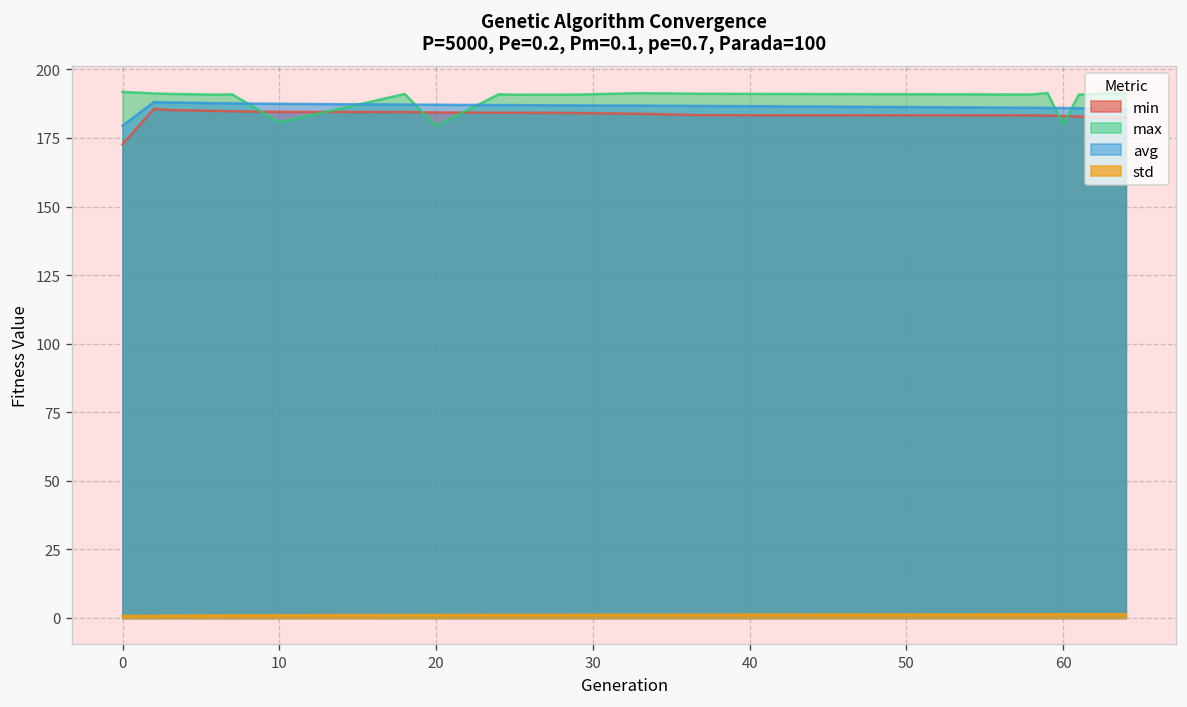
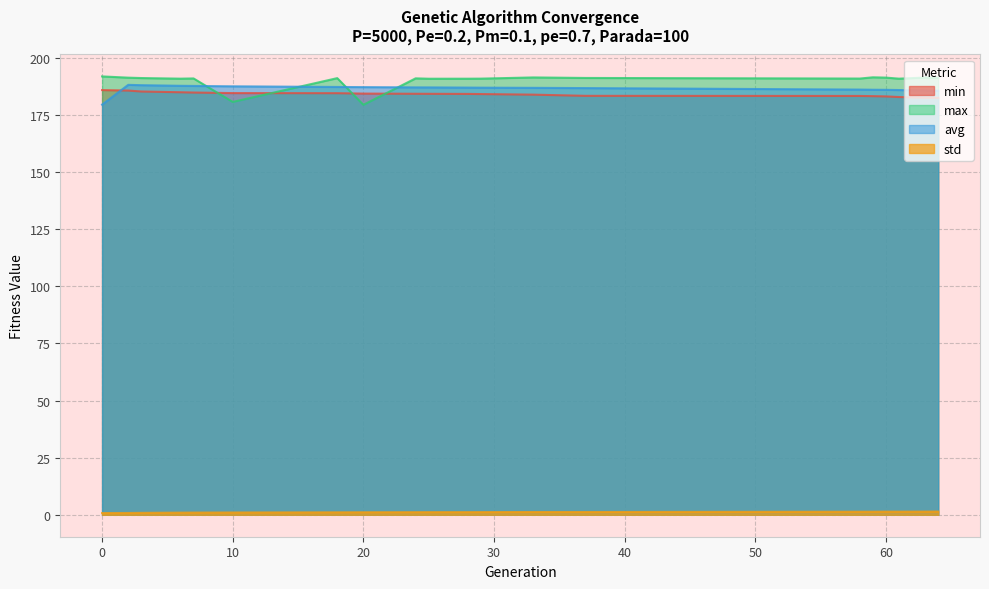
min, 0: 173 -> 186
max, 60: 180 -> 191
